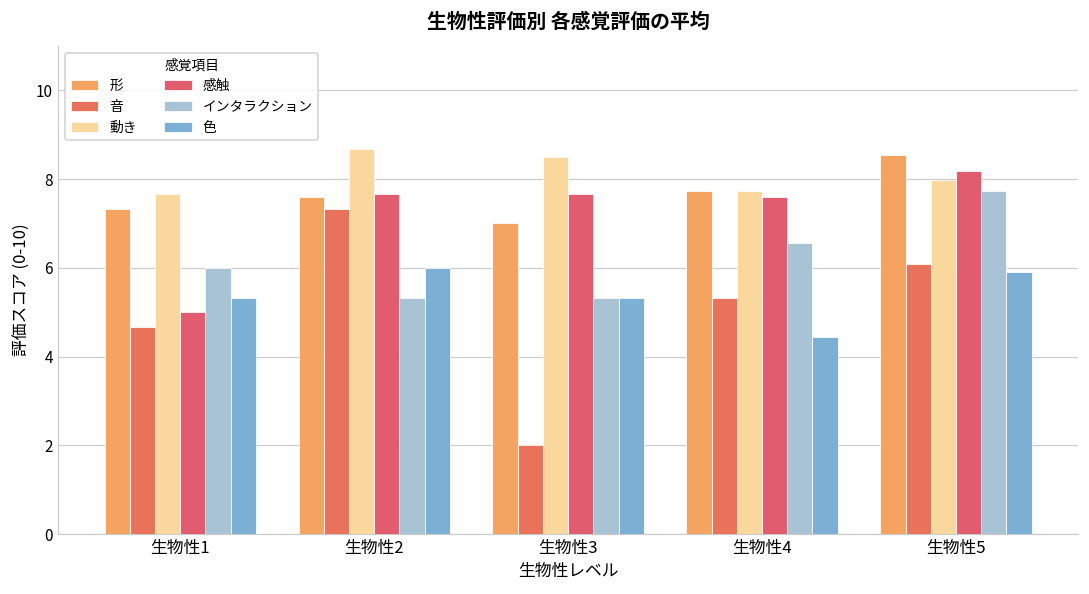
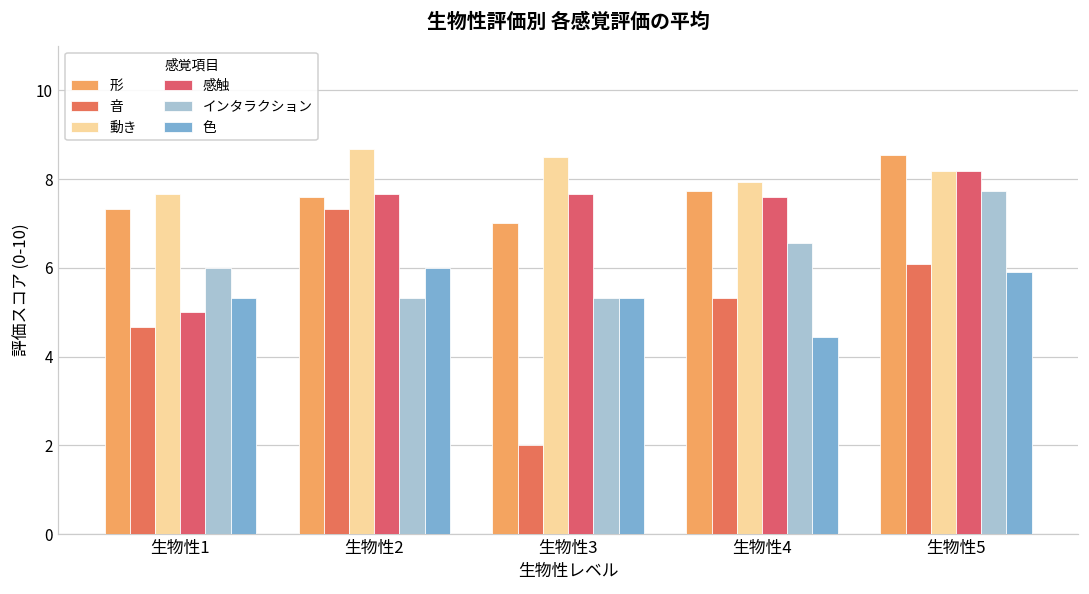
動き, 生物性4: 7.7 -> 7.9
動き, 生物性5: 8.0 -> 8.2
